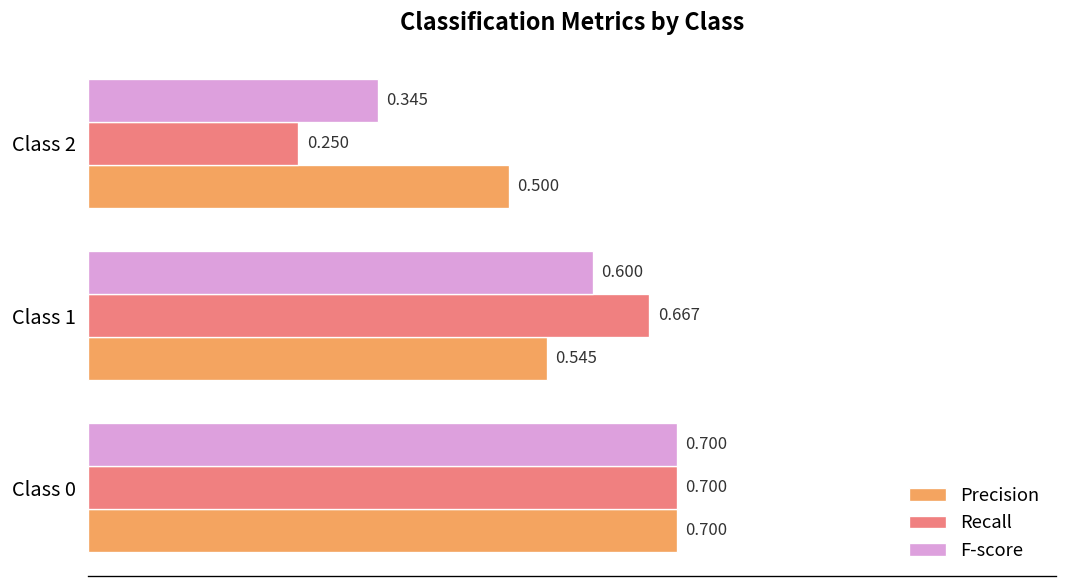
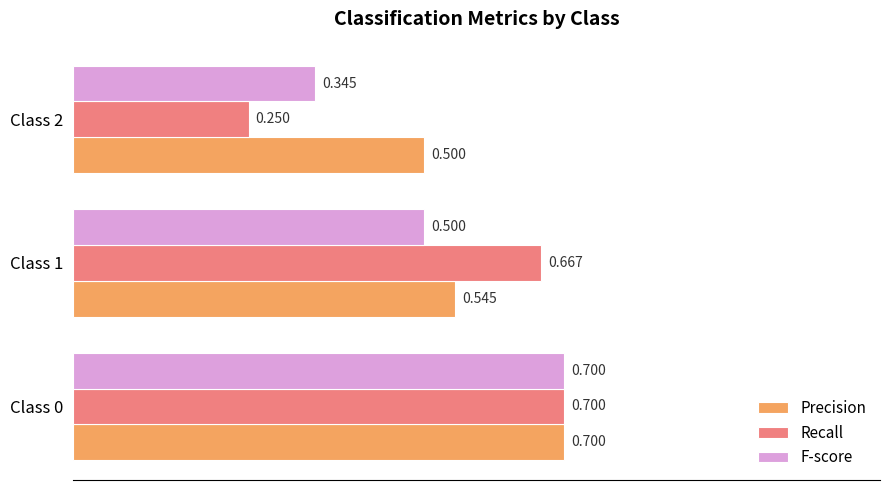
F-score, Class 1: 0.600 -> 0.500
